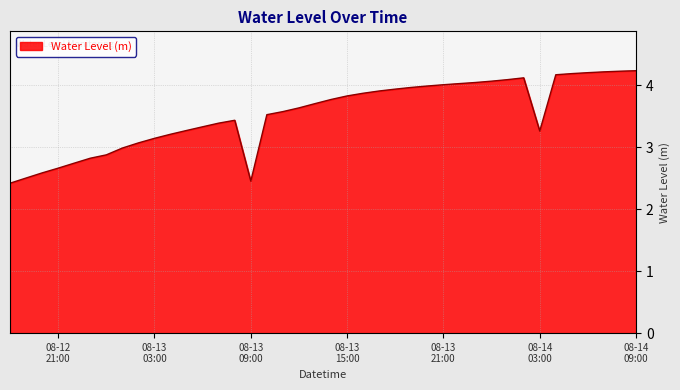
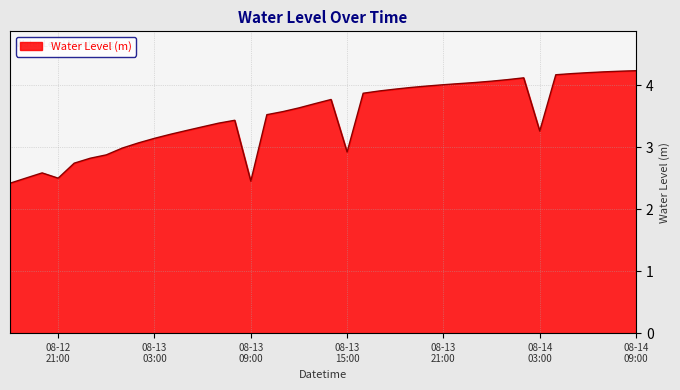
08-12 21:00: 2.7 -> 2.5
08-13 15:00: 3.8 -> 2.9
